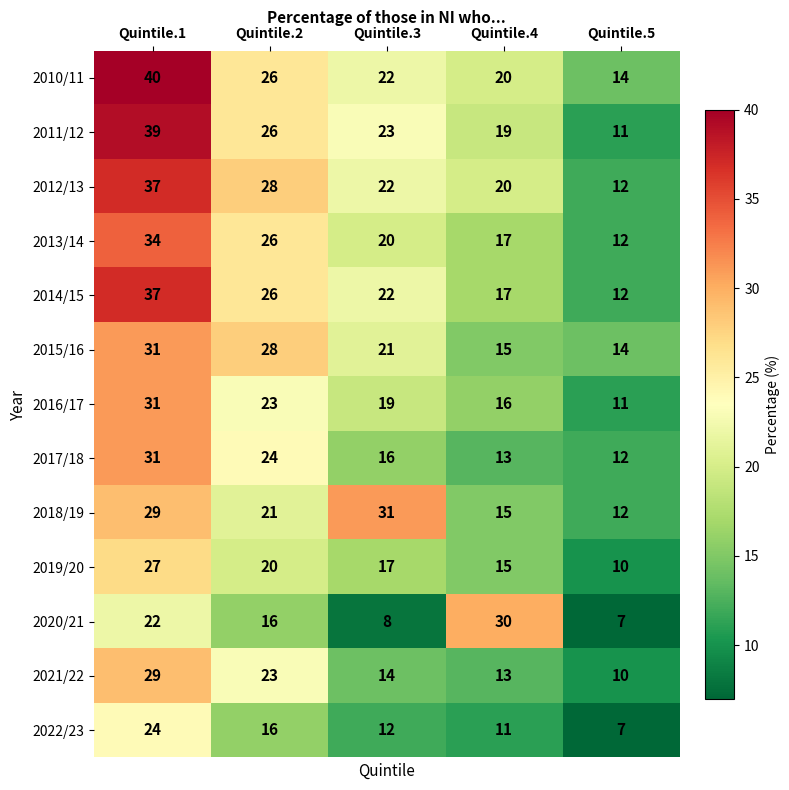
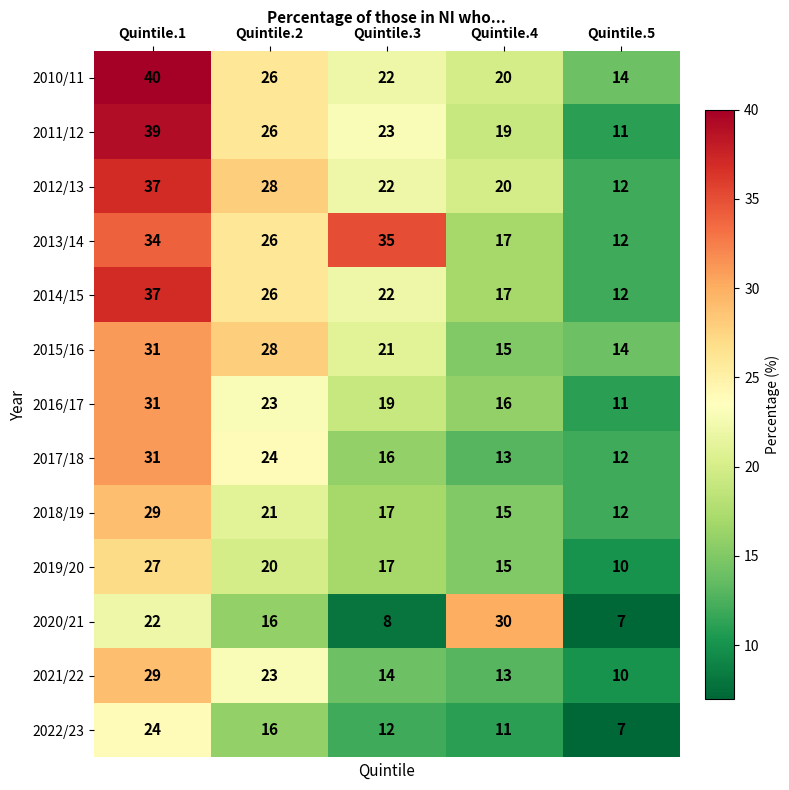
2013/14, Quintile.3: 20 -> 35
2018/19, Quintile.3: 31 -> 17
